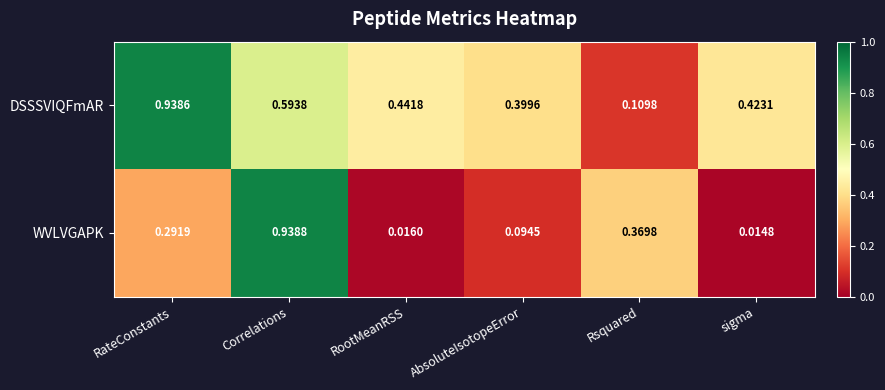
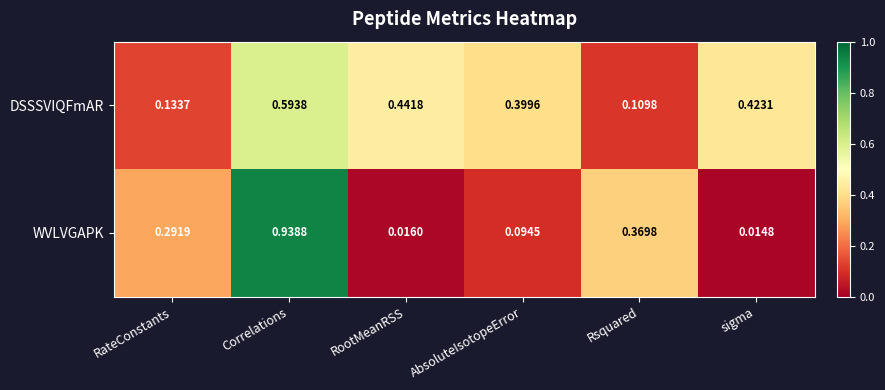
DSSSVIQFmAR, RateConstants: 0.9386 -> 0.1337
